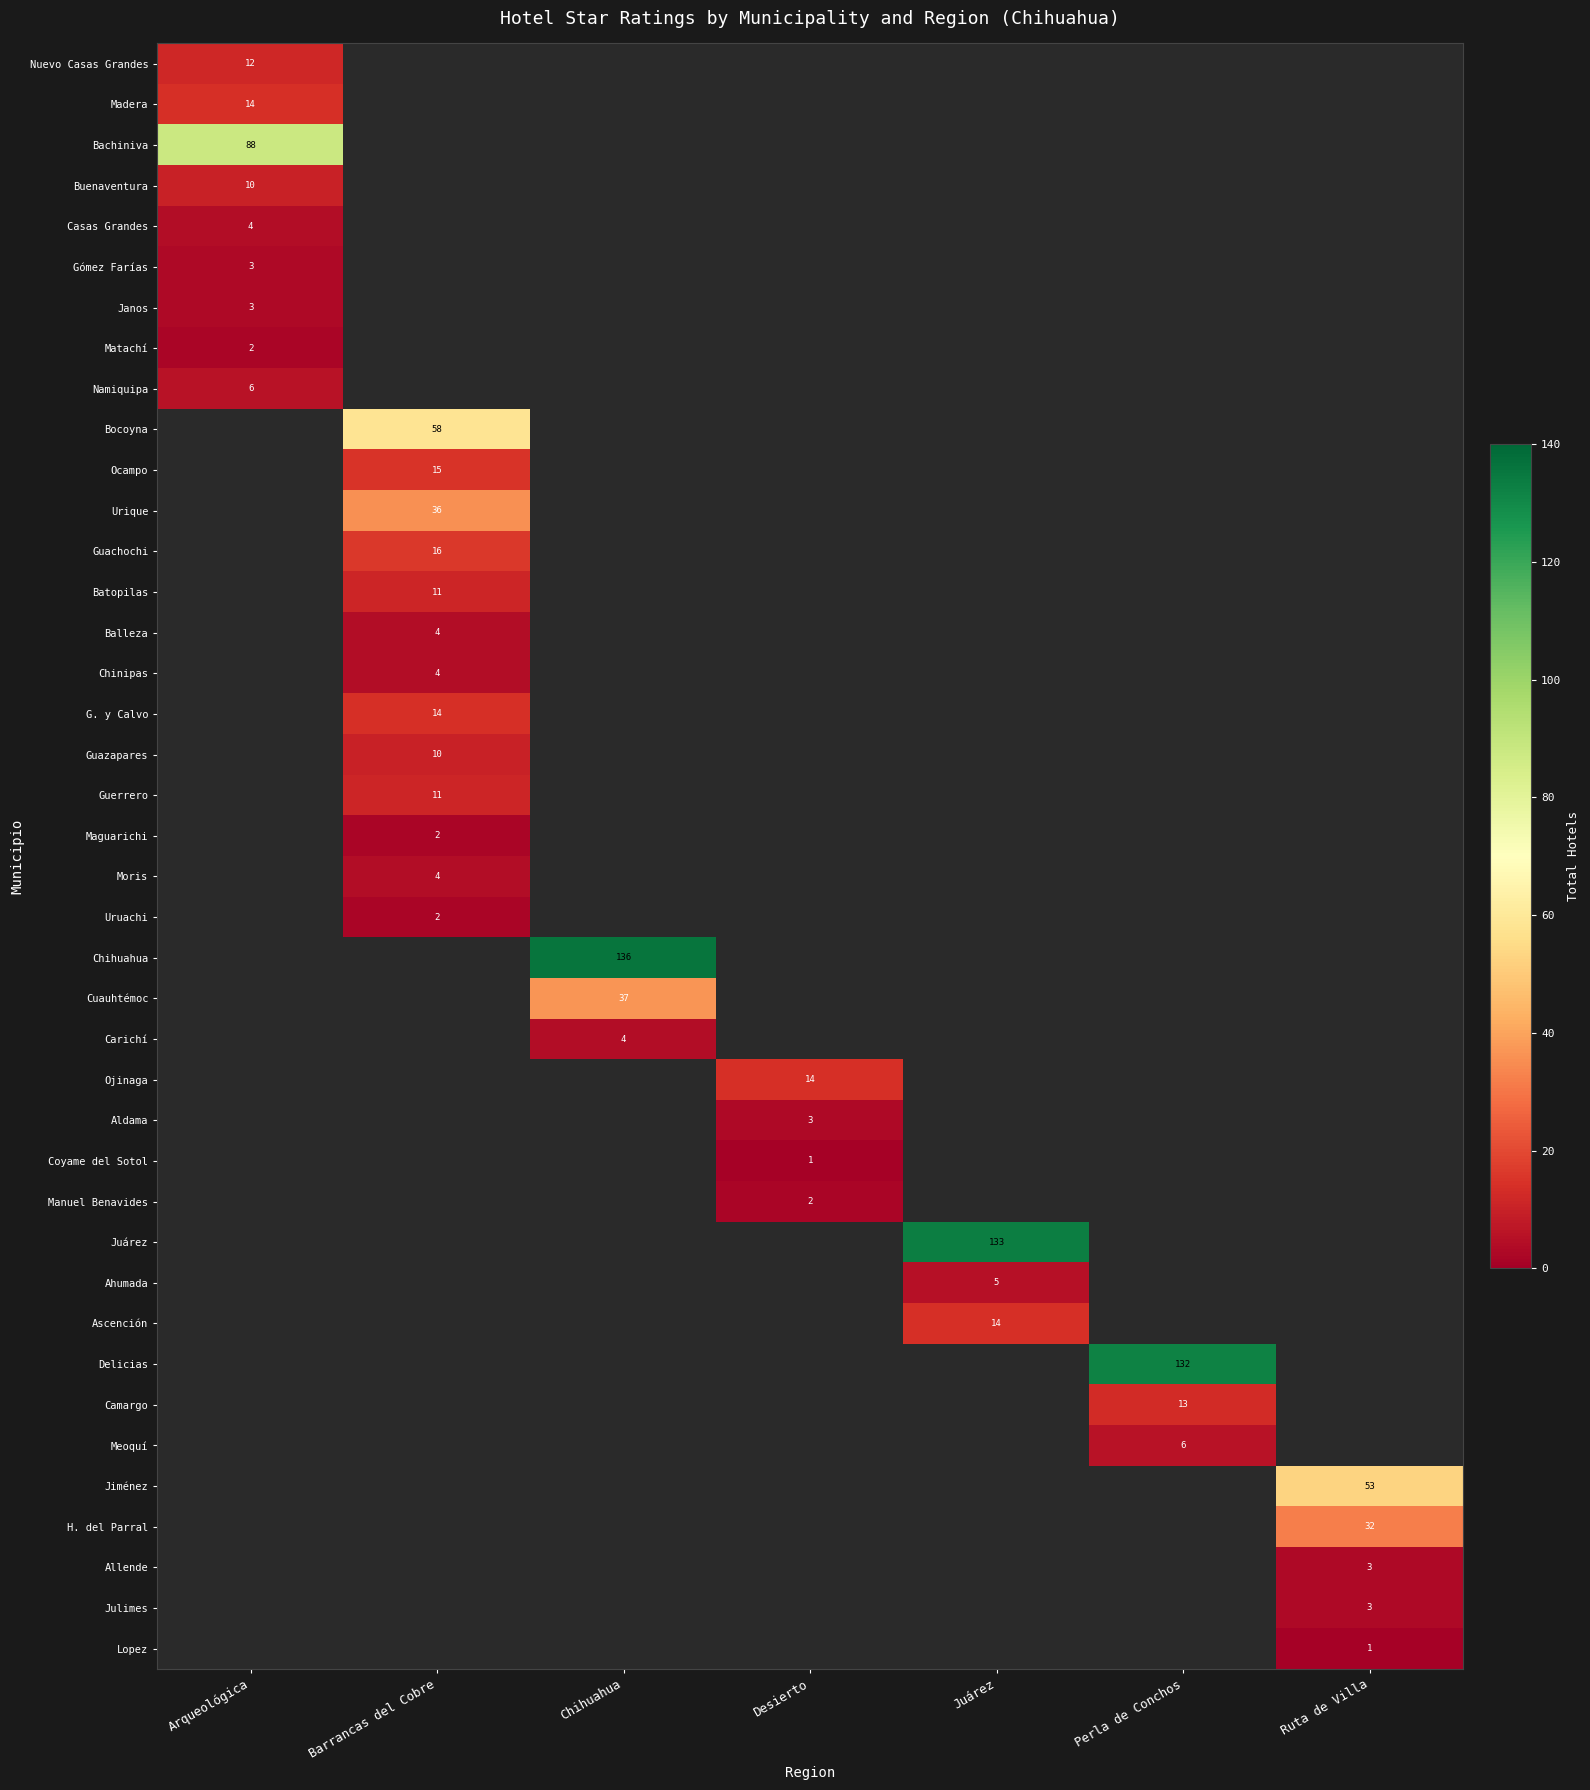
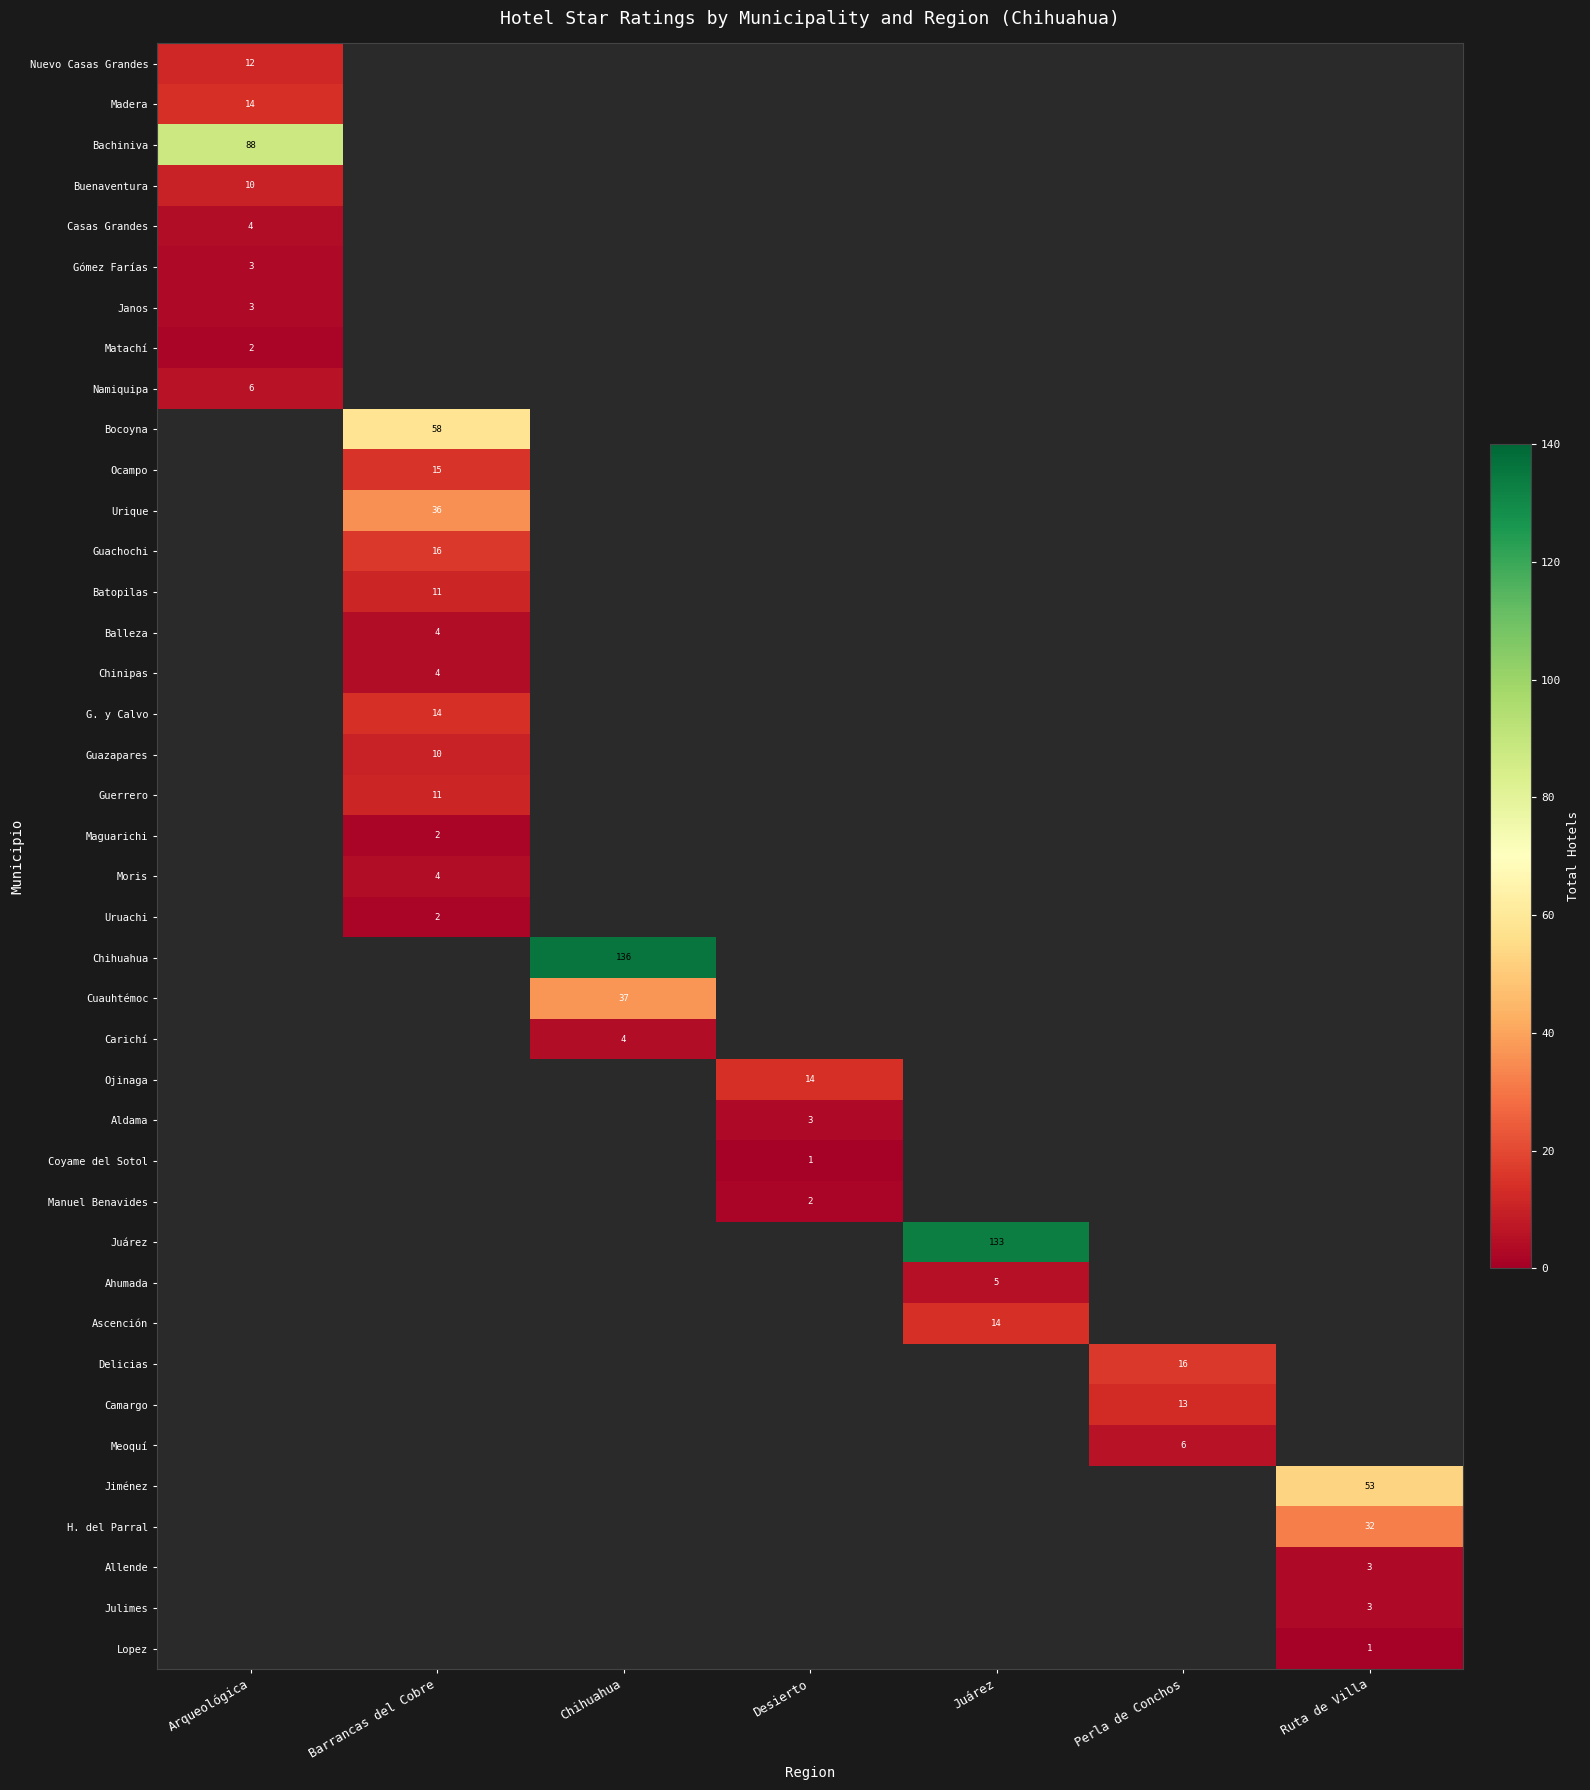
Delicias, Perla de Conchos: 132 -> 16
